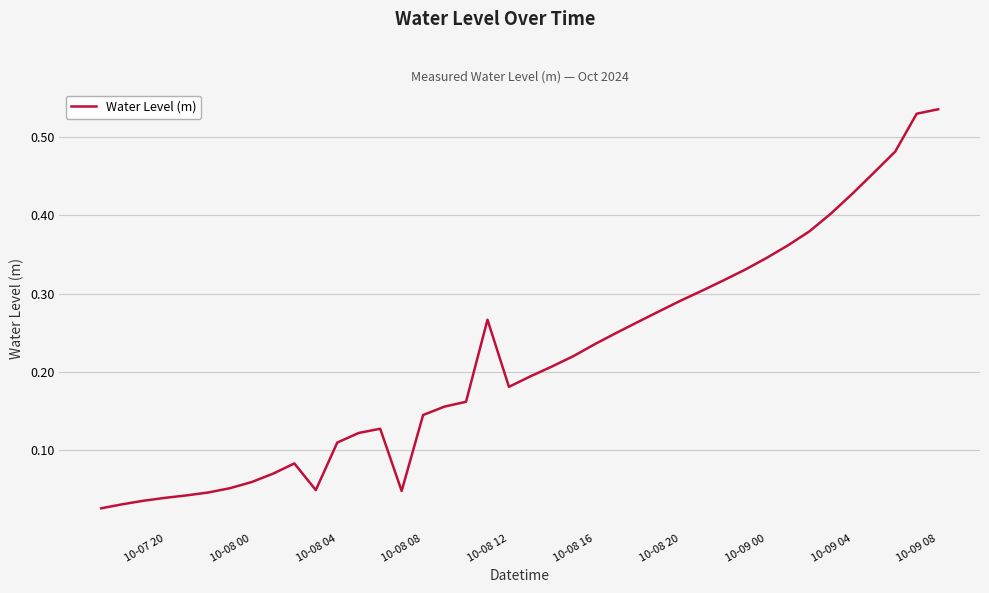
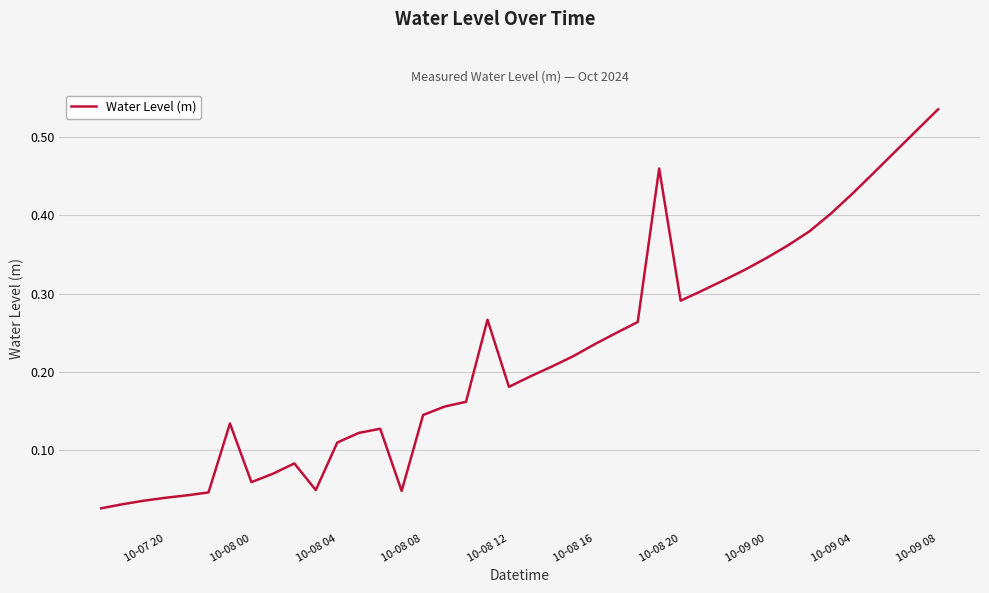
10-08 00: 0.05 -> 0.13
10-08 20: 0.28 -> 0.46
10-09 08: 0.53 -> 0.51
